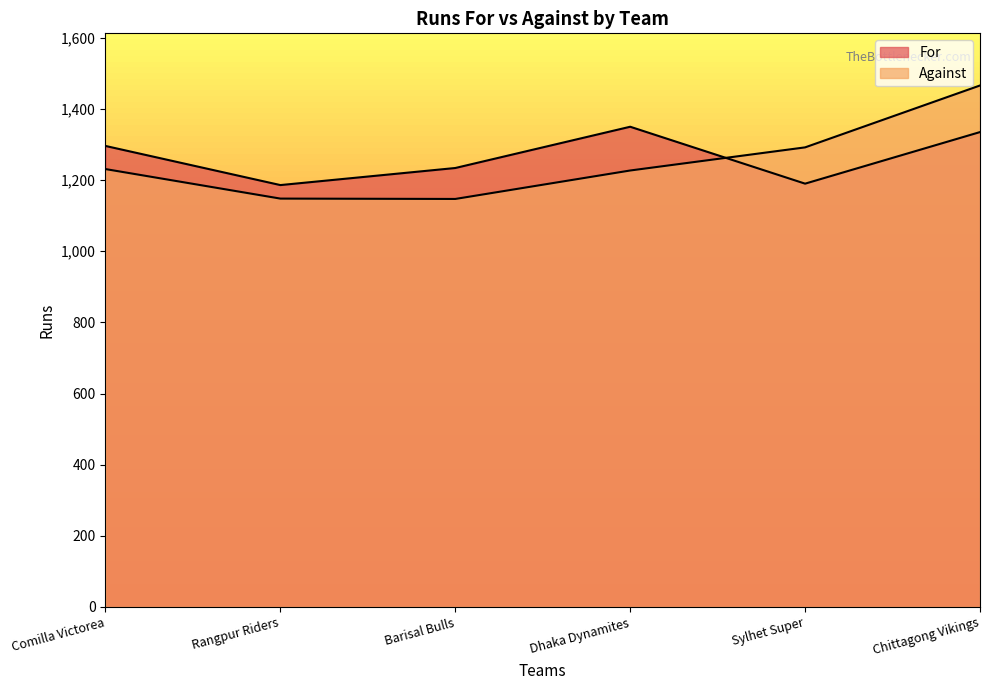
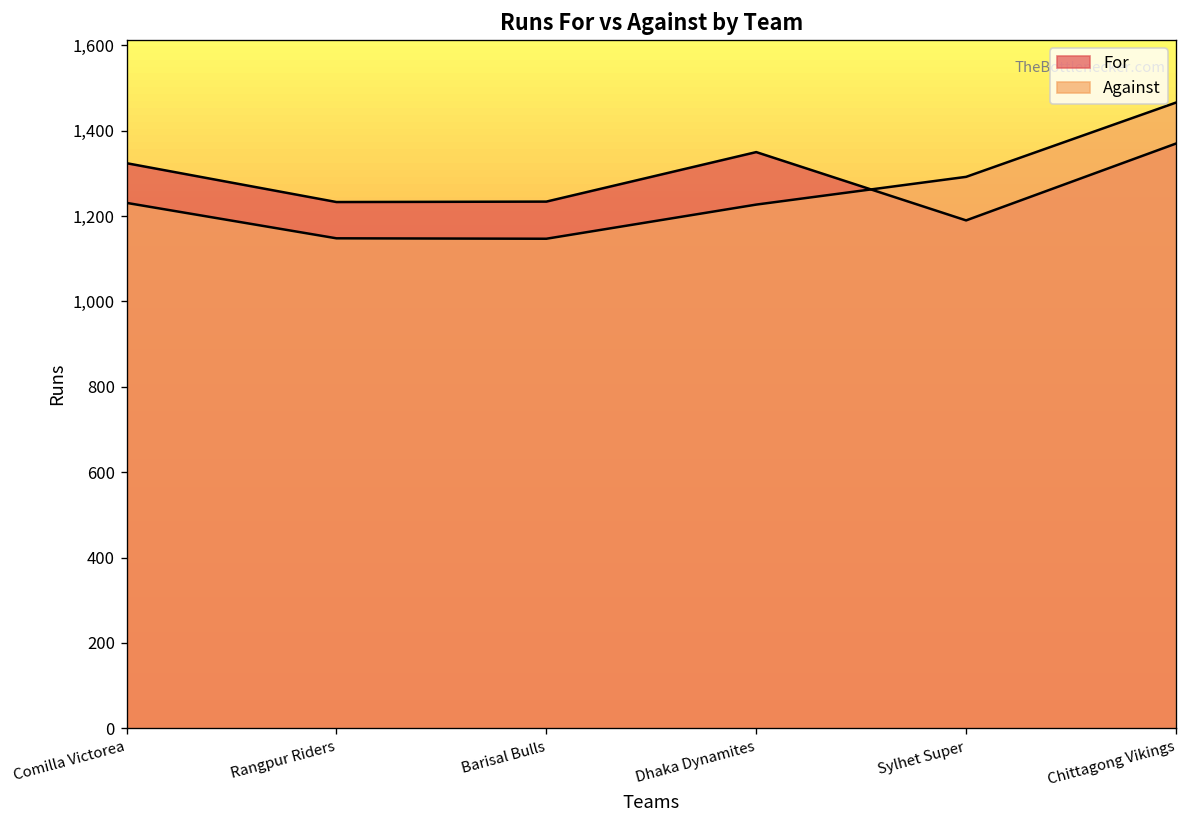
For, Comilla Victorea: 1,300 -> 1,320
For, Rangpur Riders: 1,190 -> 1,230
For, Chittagong Vikings: 1,340 -> 1,370
